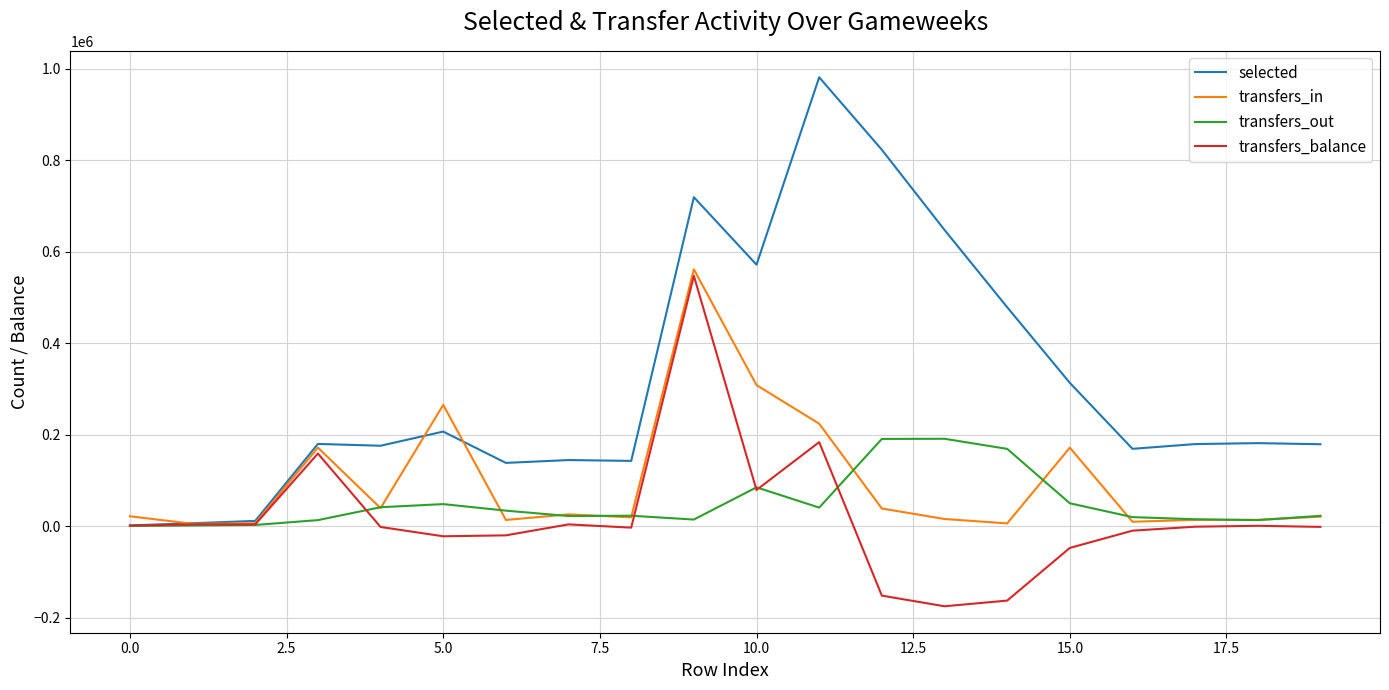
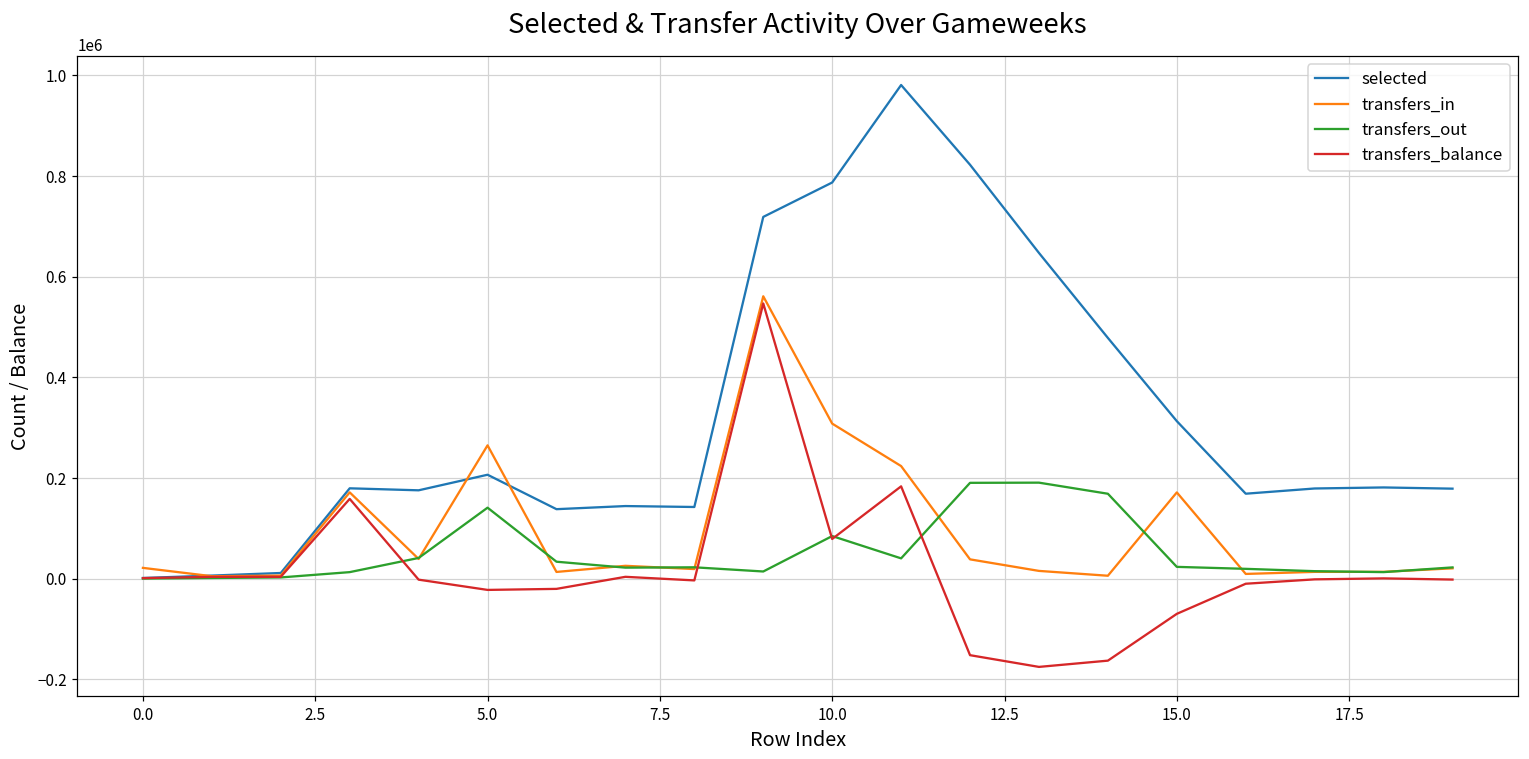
transfers_out, 5.0: 50000 -> 140000
selected, 10.0: 570000 -> 790000
transfers_out, 15.0: 50000 -> 20000
transfers_balance, 15.0: -50000 -> -70000
